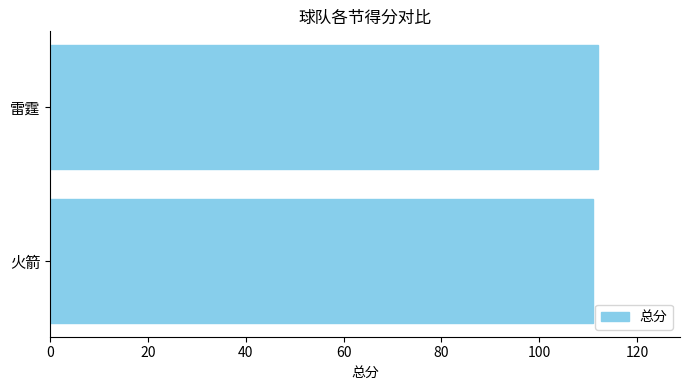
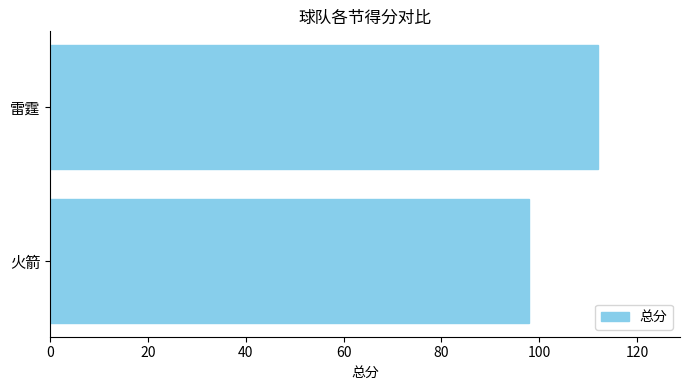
火箭: 111 -> 98
